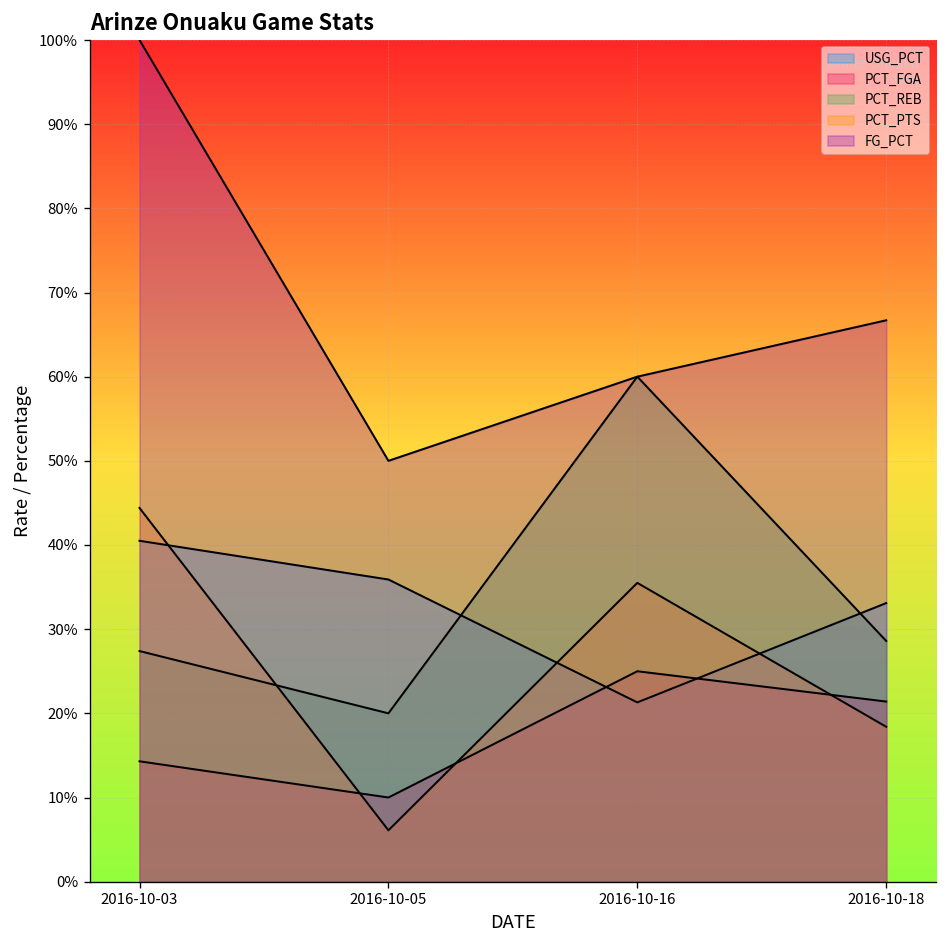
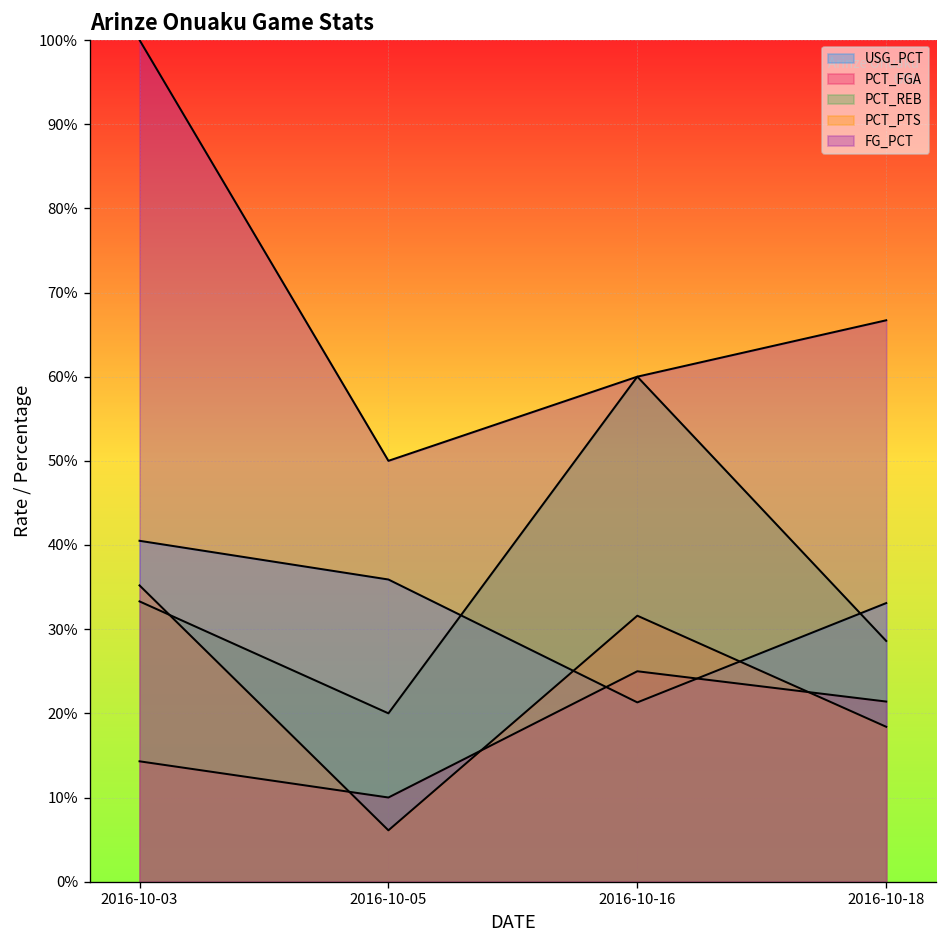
PCT_REB, 2016-10-03: 27% -> 33%
PCT_PTS, 2016-10-03: 44% -> 35%
PCT_PTS, 2016-10-16: 36% -> 32%
